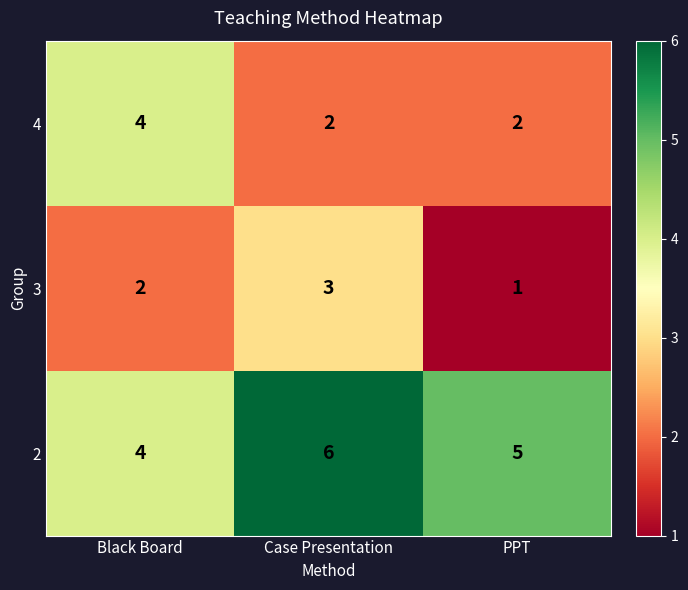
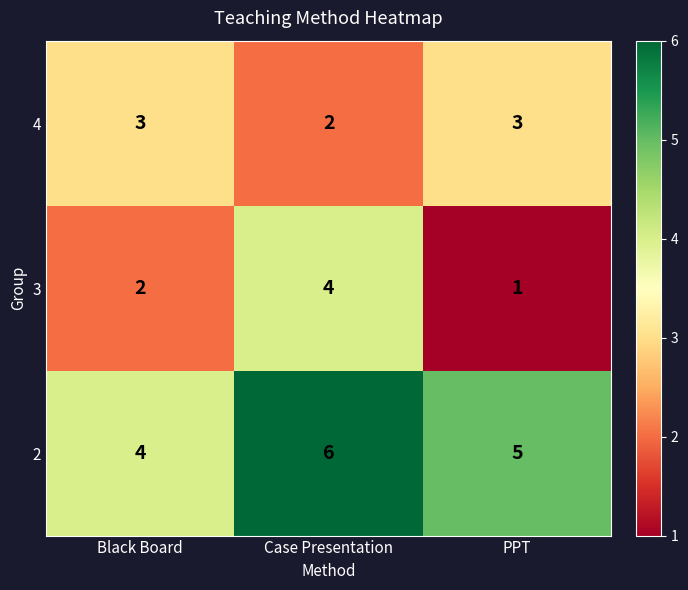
4, Black Board: 4 -> 3
4, PPT: 2 -> 3
3, Case Presentation: 3 -> 4
